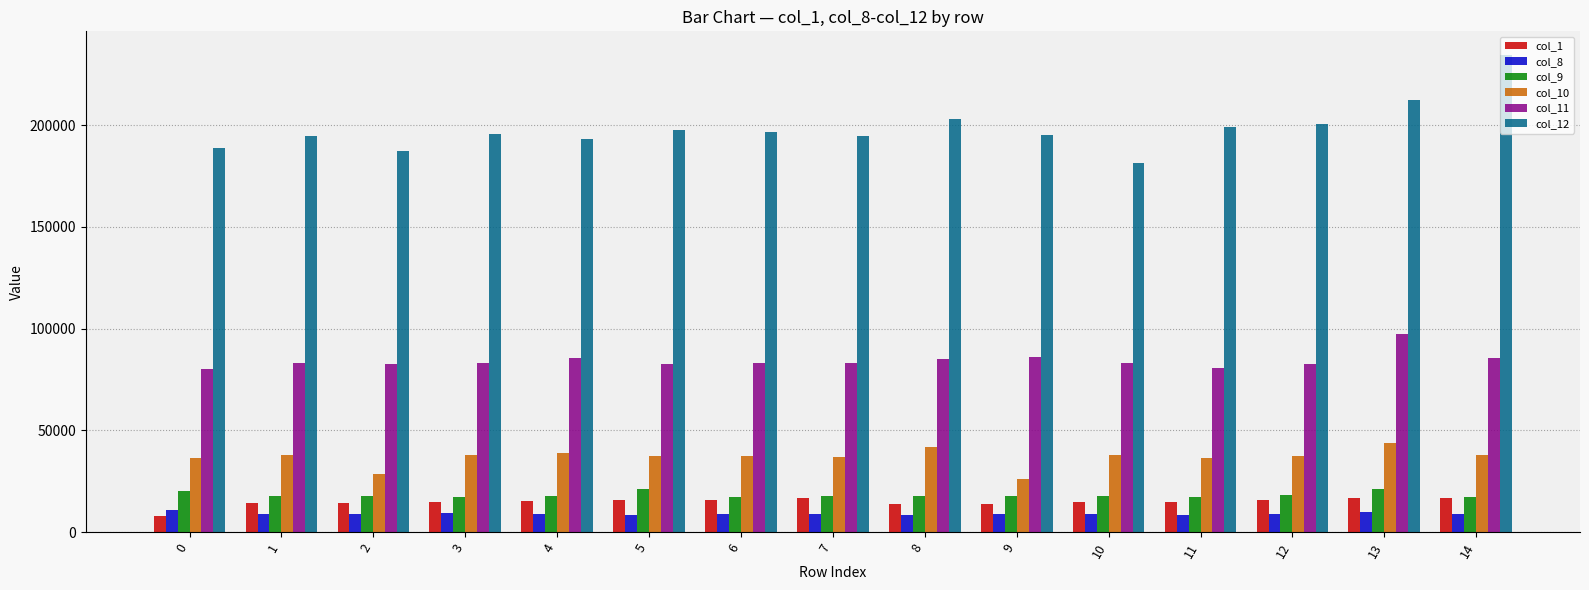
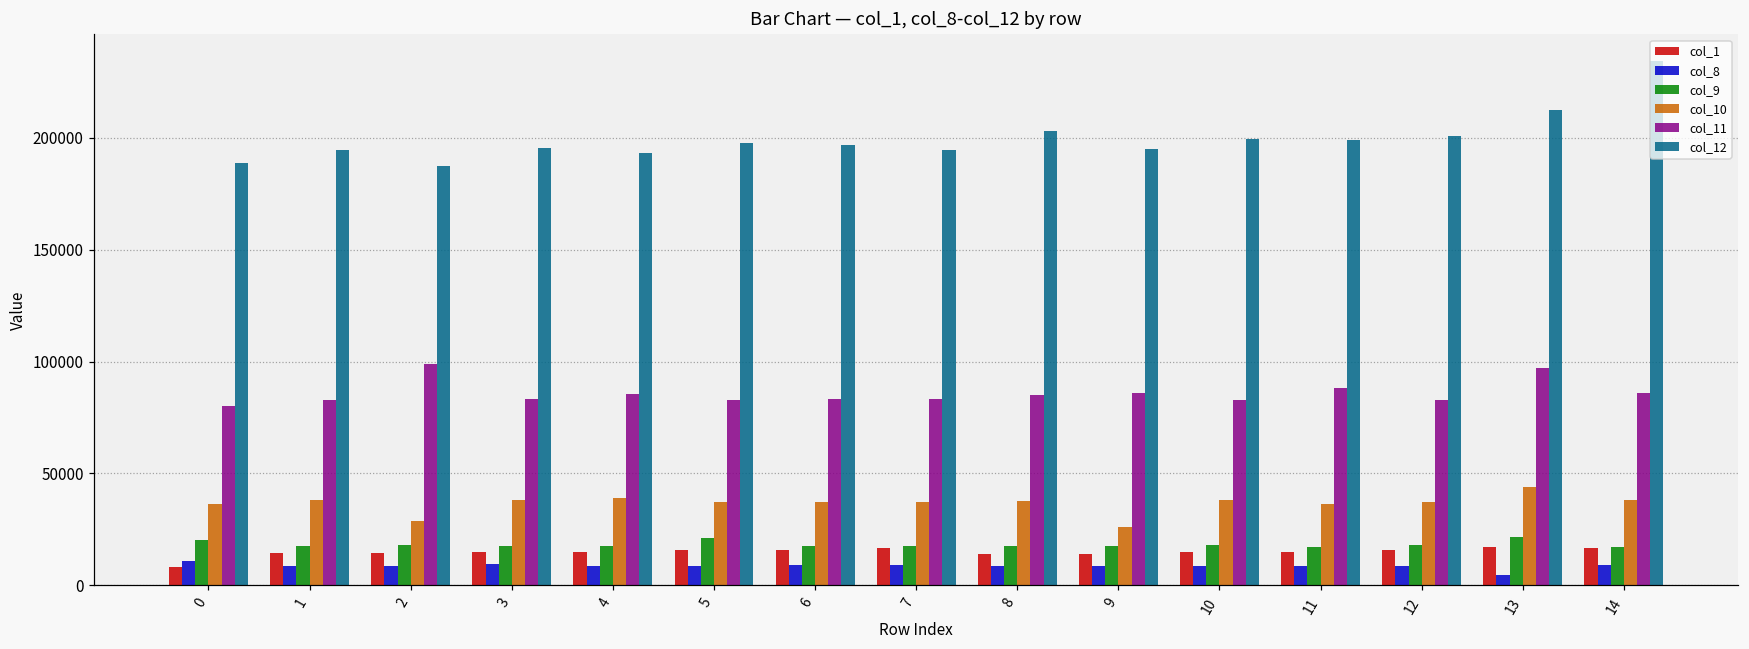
col_11, 2: 83000 -> 99000
col_10, 8: 42000 -> 38000
col_12, 10: 181000 -> 199000
col_11, 11: 81000 -> 88000
col_8, 13: 10000 -> 5000
